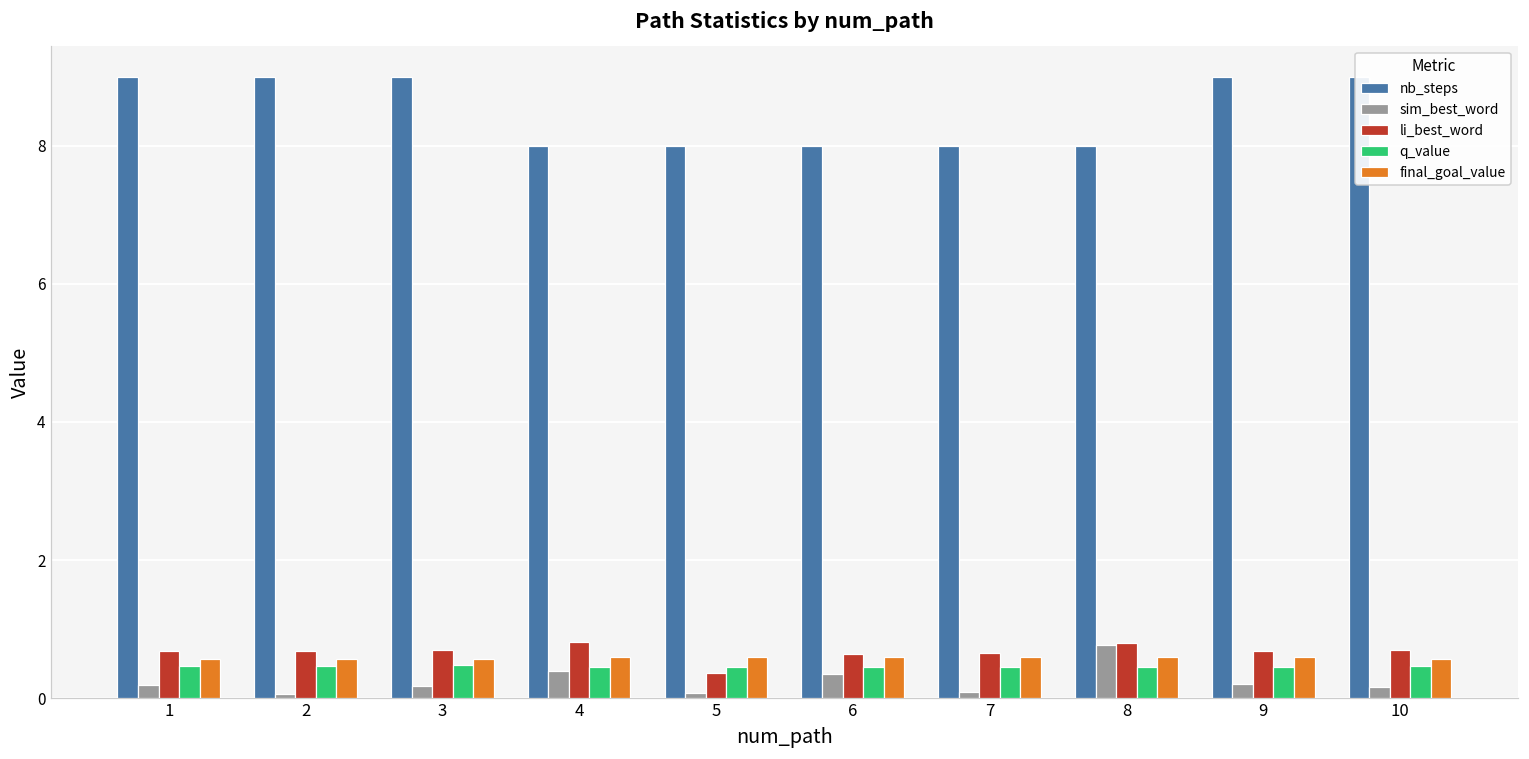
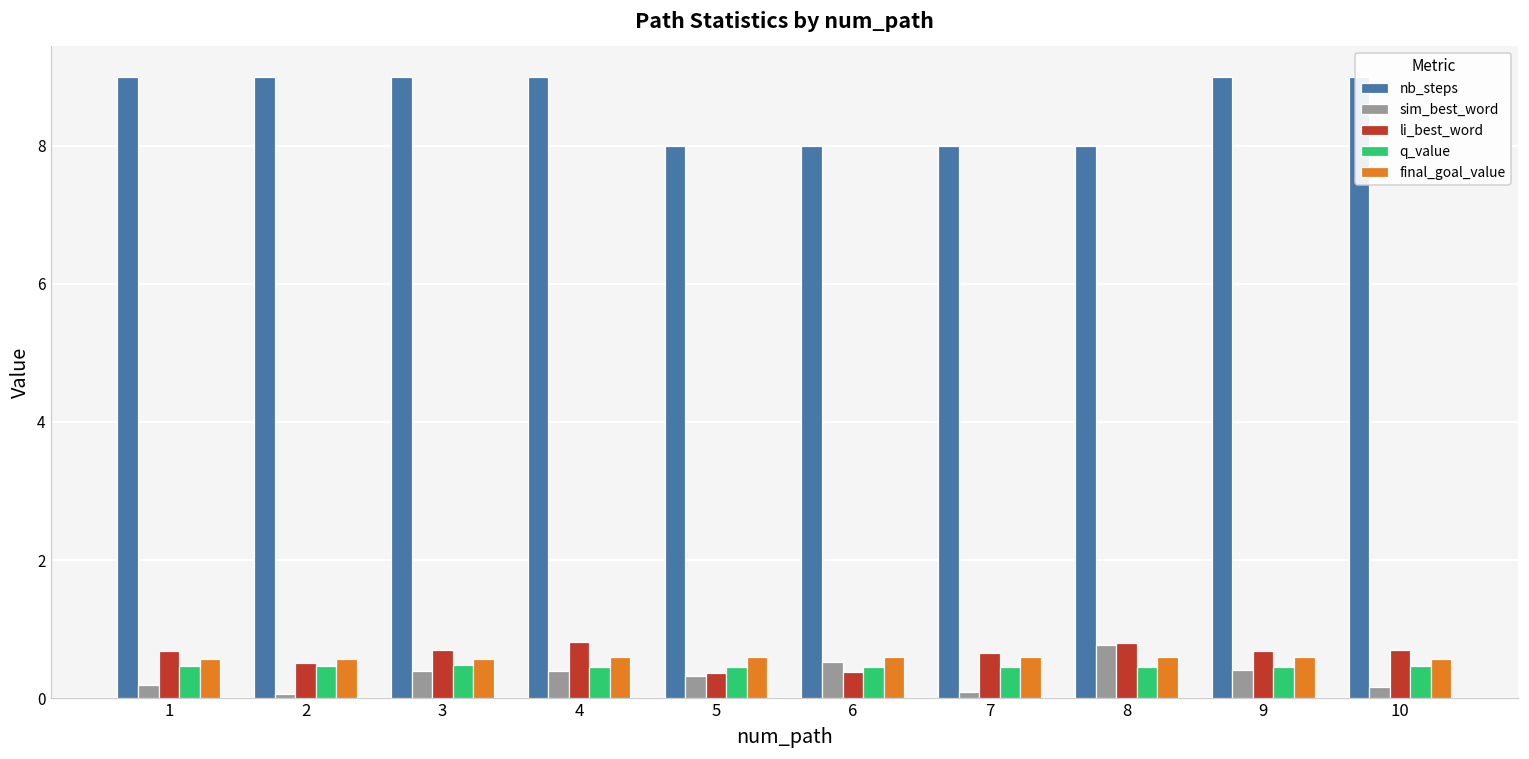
li_best_word, 2: 0.7 -> 0.5
sim_best_word, 3: 0.2 -> 0.4
nb_steps, 4: 8 -> 9
sim_best_word, 5: 0.1 -> 0.3
sim_best_word, 6: 0.4 -> 0.5
li_best_word, 6: 0.6 -> 0.4
sim_best_word, 9: 0.2 -> 0.4
